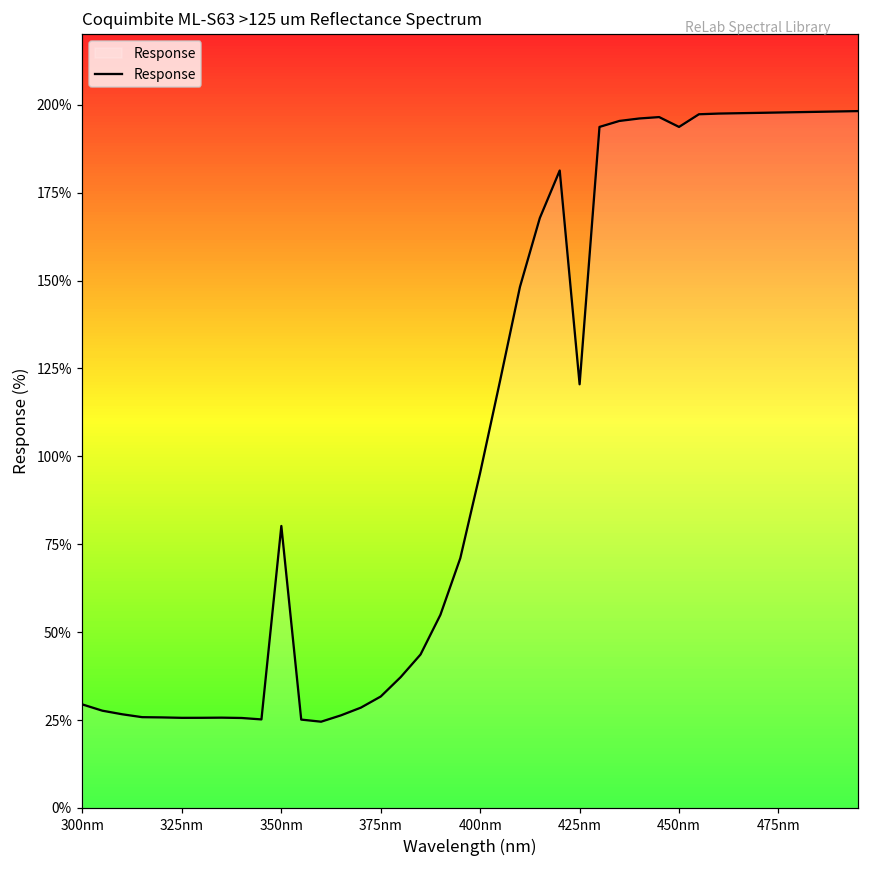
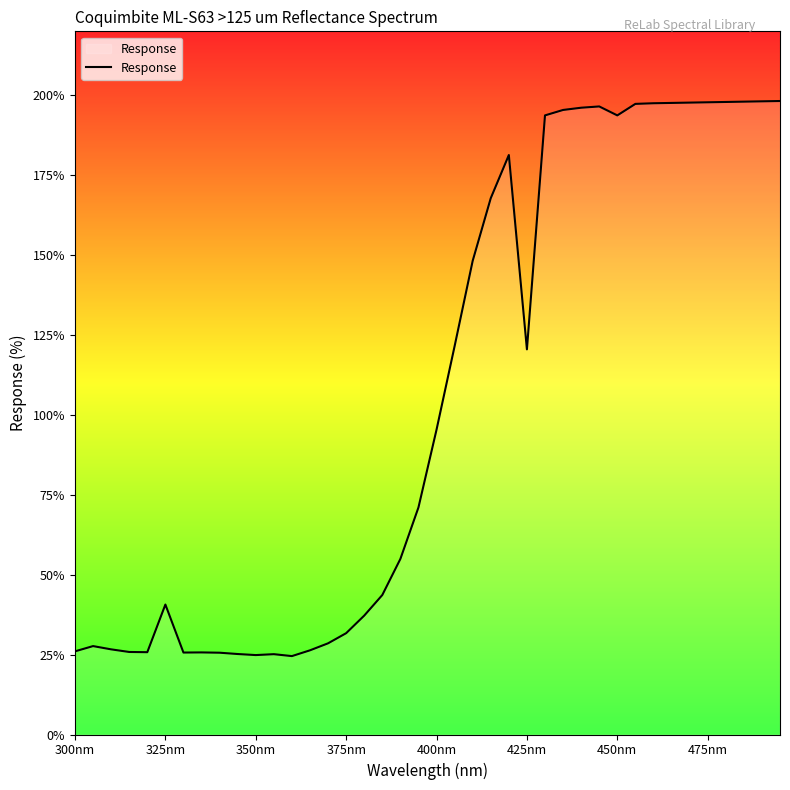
300nm: 29% -> 26%
325nm: 26% -> 41%
350nm: 80% -> 25%
